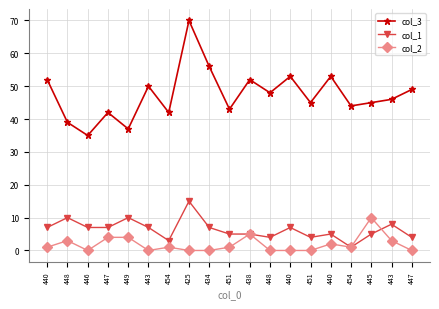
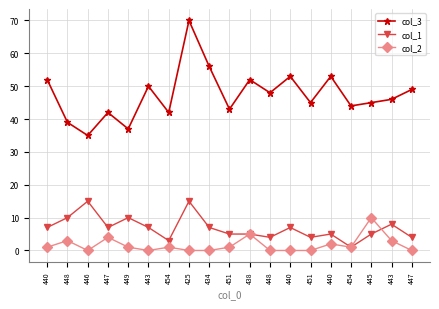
col_1, 446: 7 -> 15
col_2, 449: 4 -> 1
